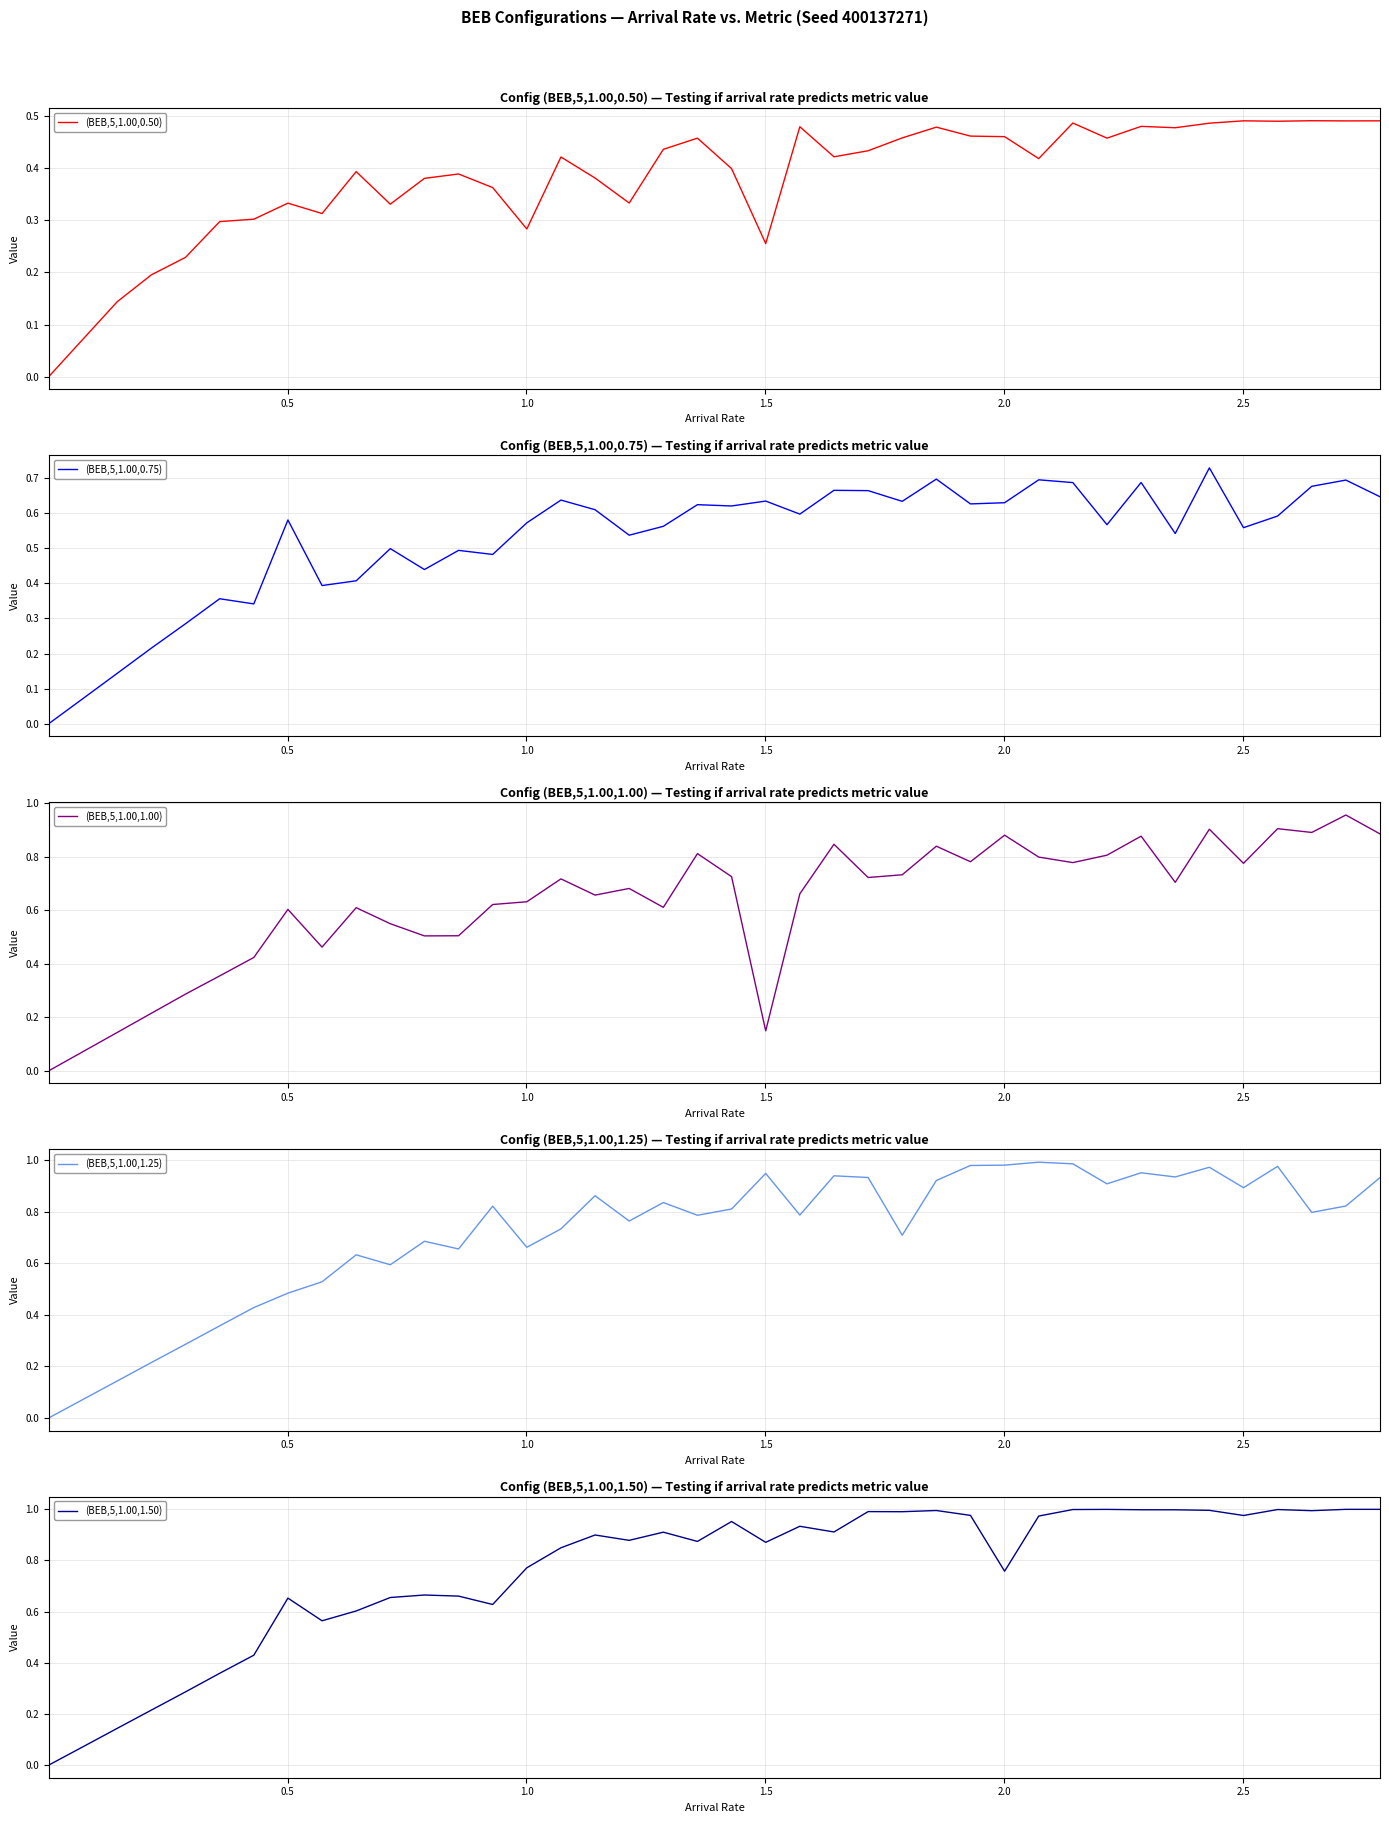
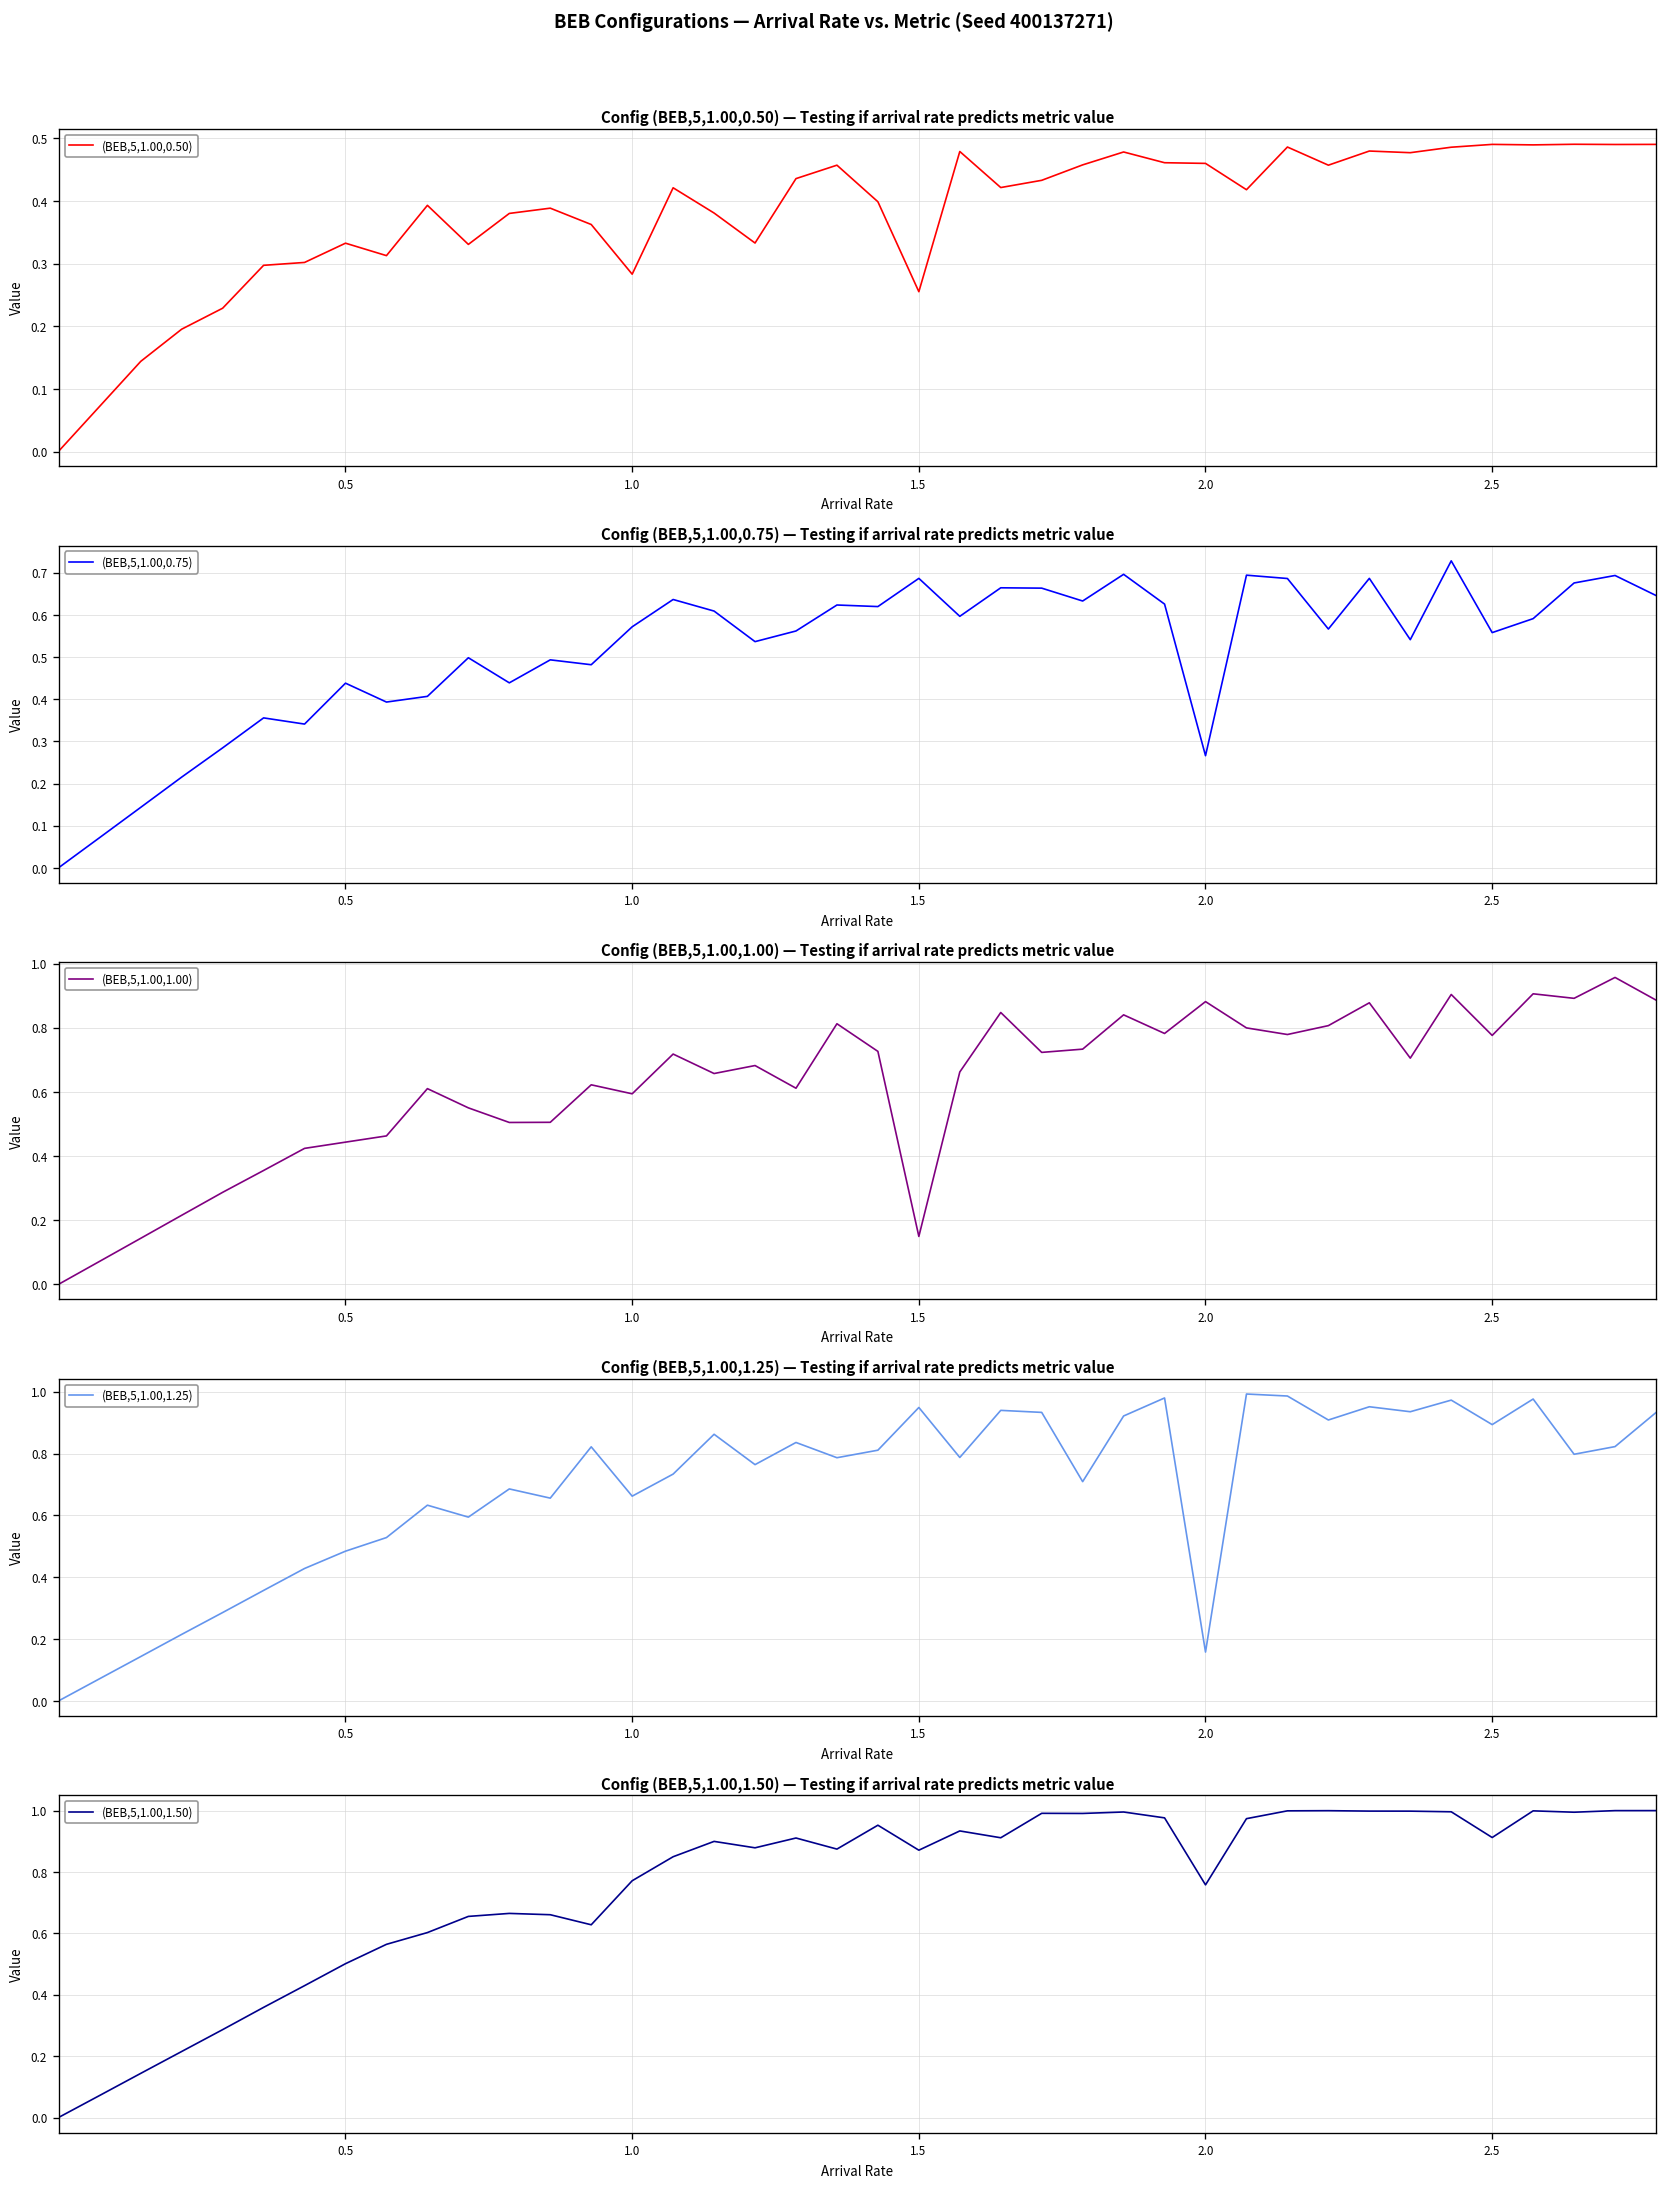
Config (BEB,5,1.00,0.75) — Testing if arrival rate predicts metric value, 0.5: 0.58 -> 0.44
Config (BEB,5,1.00,0.75) — Testing if arrival rate predicts metric value, 1.5: 0.63 -> 0.69
Config (BEB,5,1.00,0.75) — Testing if arrival rate predicts metric value, 2.0: 0.63 -> 0.27
Config (BEB,5,1.00,1.00) — Testing if arrival rate predicts metric value, 0.5: 0.60 -> 0.44
Config (BEB,5,1.00,1.00) — Testing if arrival rate predicts metric value, 1.0: 0.63 -> 0.59
Config (BEB,5,1.00,1.25) — Testing if arrival rate predicts metric value, 2.0: 0.98 -> 0.16
Config (BEB,5,1.00,1.50) — Testing if arrival rate predicts metric value, 0.5: 0.65 -> 0.50
Config (BEB,5,1.00,1.50) — Testing if arrival rate predicts metric value, 2.5: 0.98 -> 0.91
